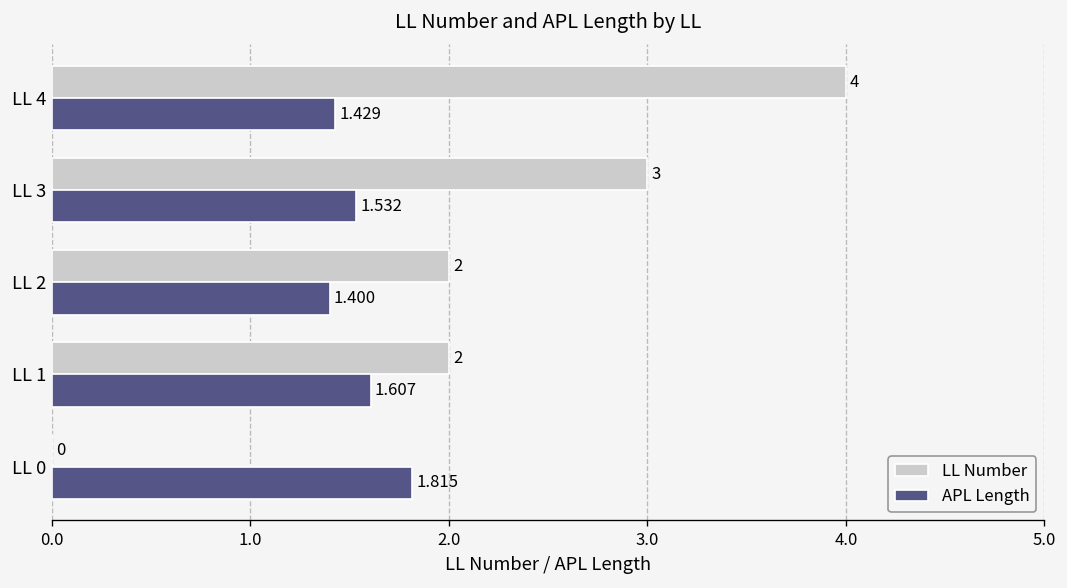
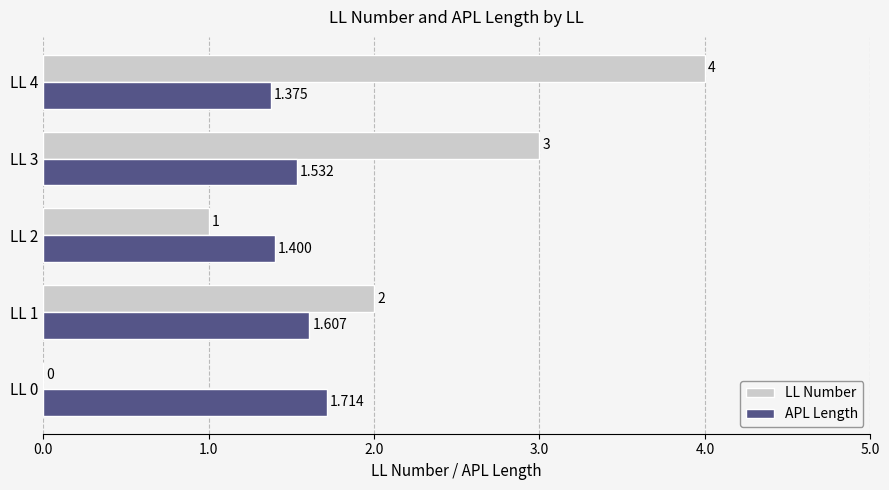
APL Length, LL 4: 1.429 -> 1.375
LL Number, LL 2: 2 -> 1
APL Length, LL 0: 1.815 -> 1.714
